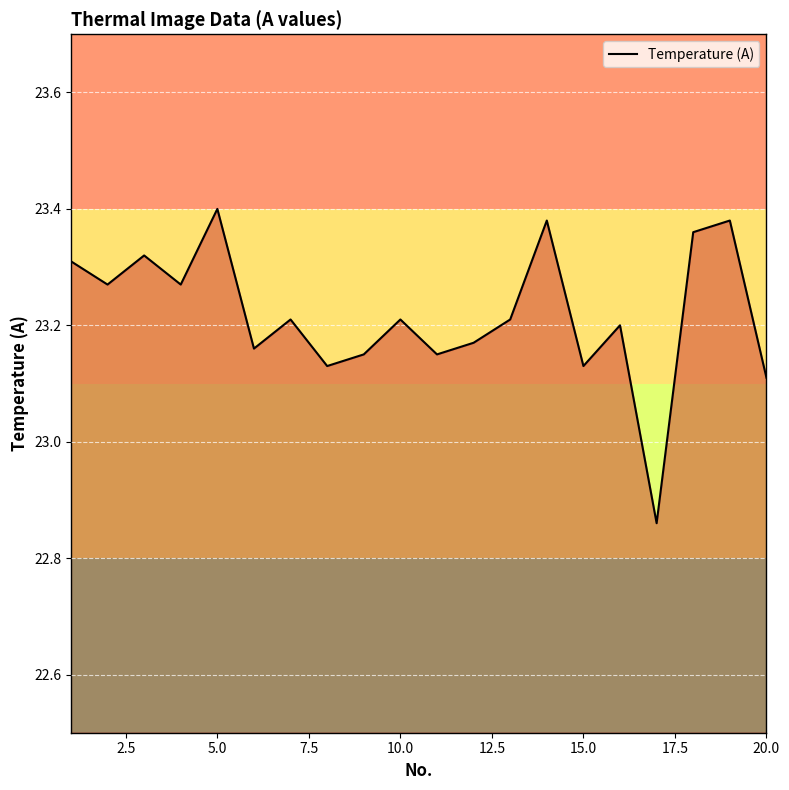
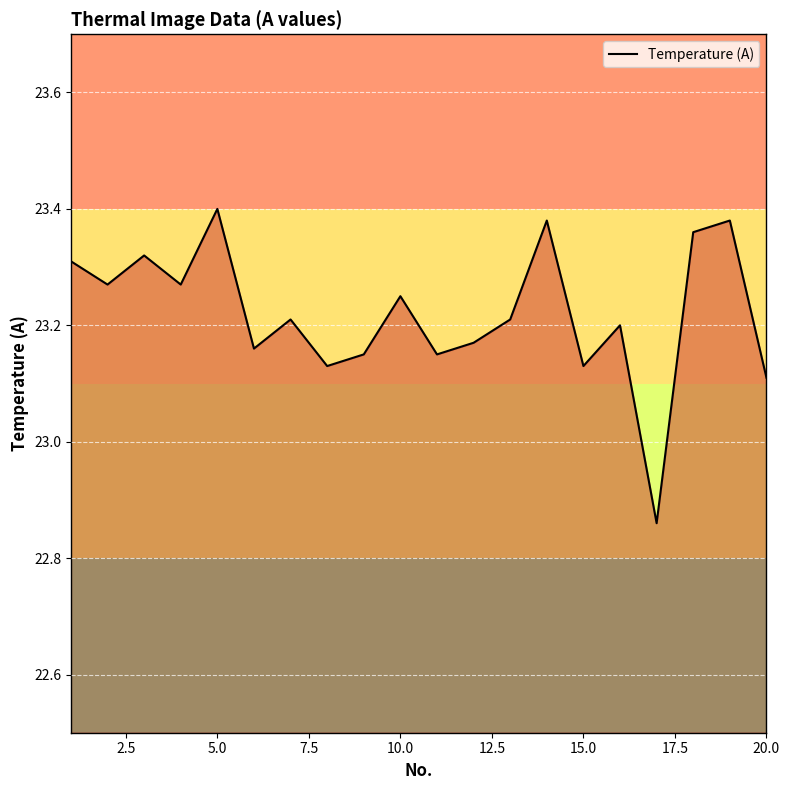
10.0: 23.21 -> 23.25
